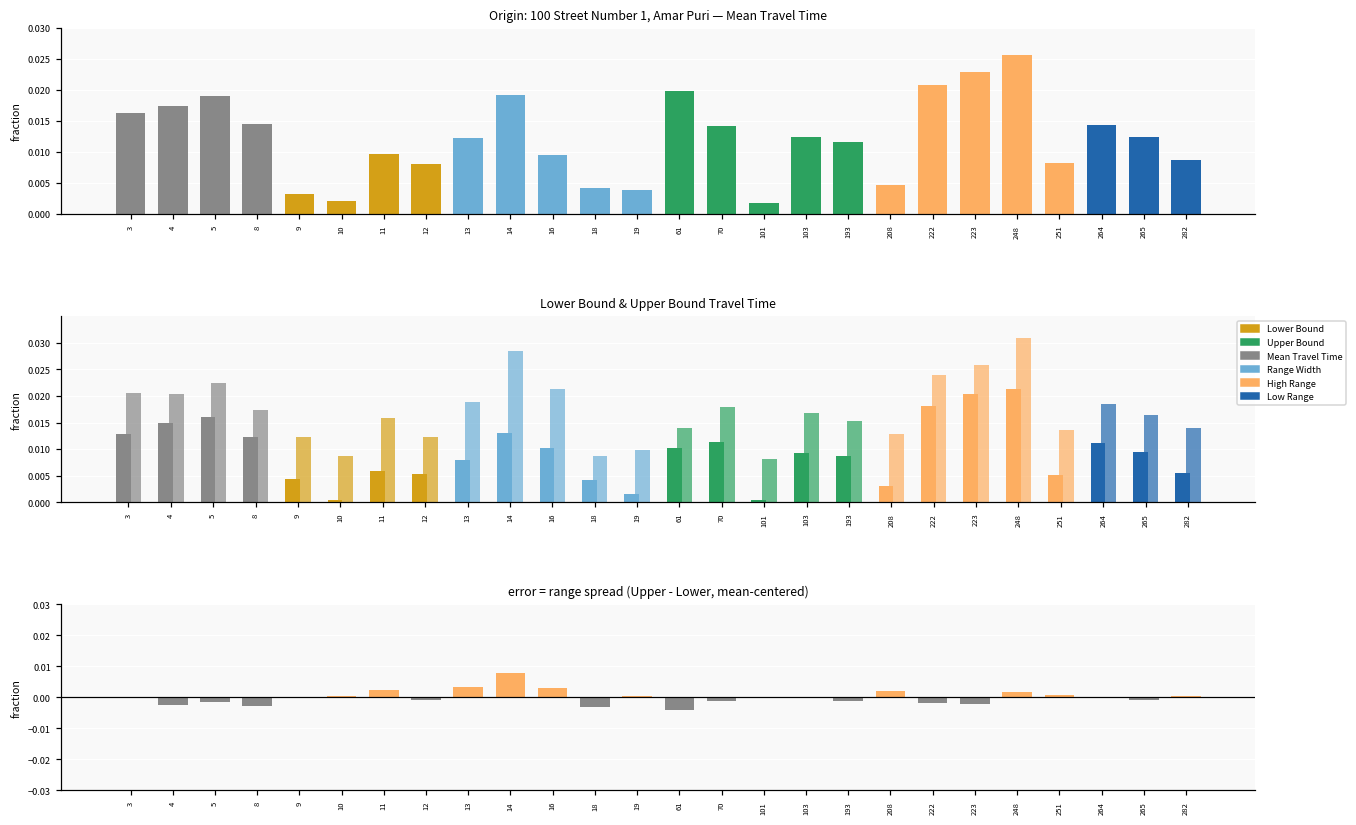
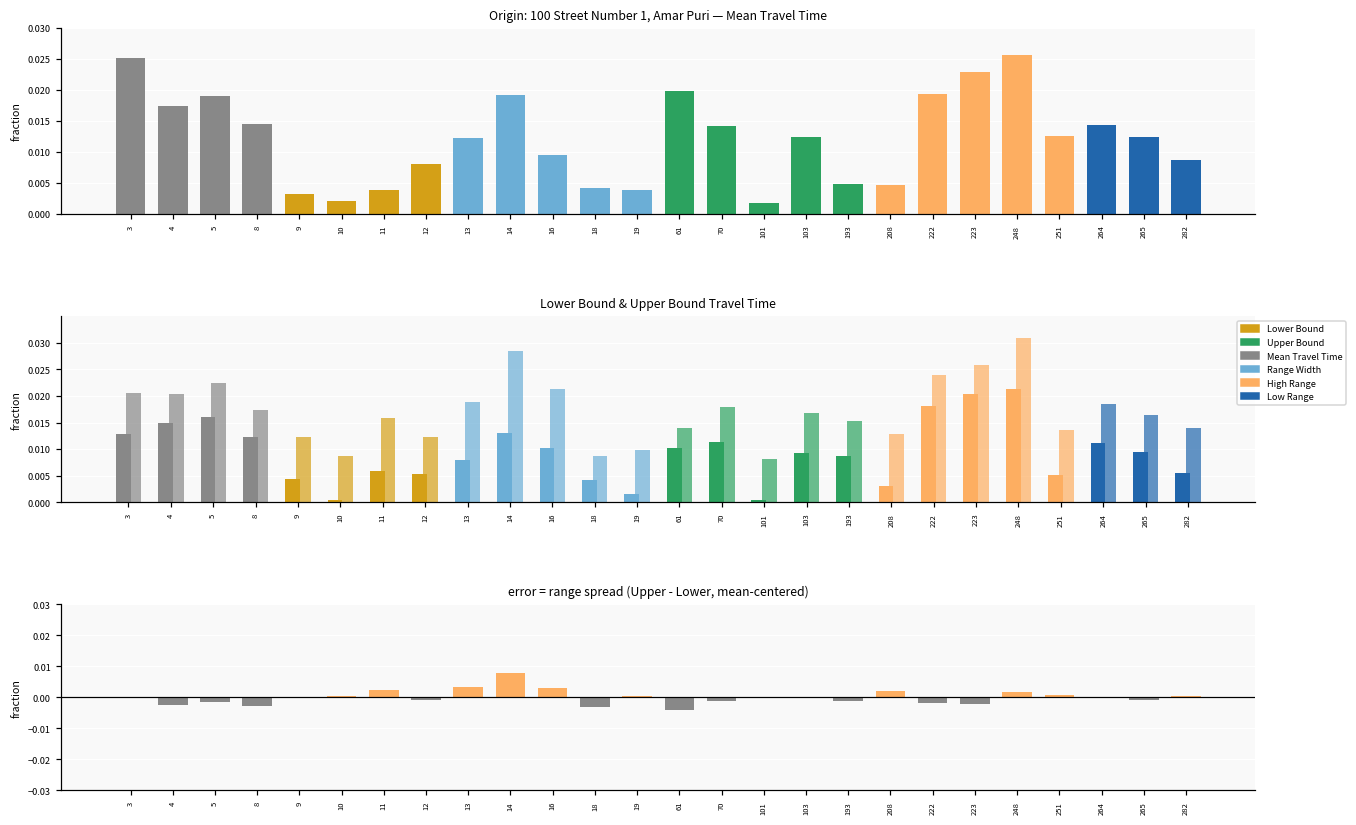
Origin: 100 Street Number 1, Amar Puri — Mean Travel Time, 3: 0.016 -> 0.025
Origin: 100 Street Number 1, Amar Puri — Mean Travel Time, 11: 0.010 -> 0.004
Origin: 100 Street Number 1, Amar Puri — Mean Travel Time, 193: 0.012 -> 0.005
Origin: 100 Street Number 1, Amar Puri — Mean Travel Time, 222: 0.021 -> 0.019
Origin: 100 Street Number 1, Amar Puri — Mean Travel Time, 251: 0.008 -> 0.013
